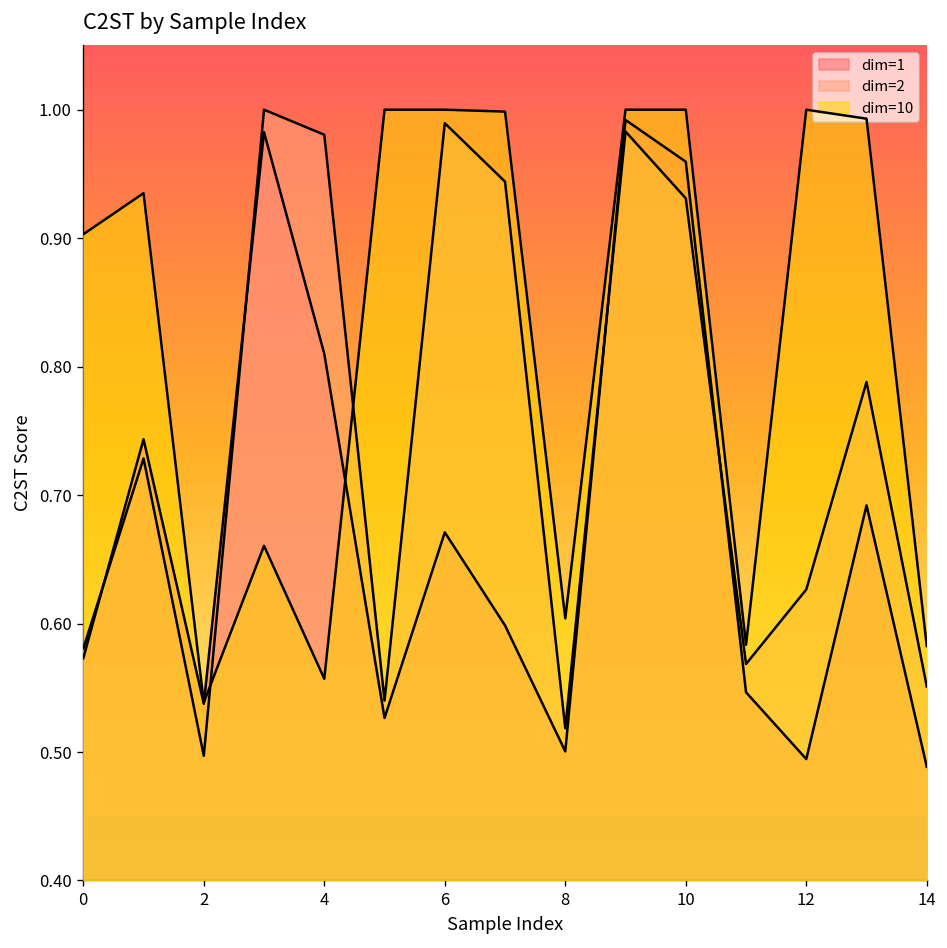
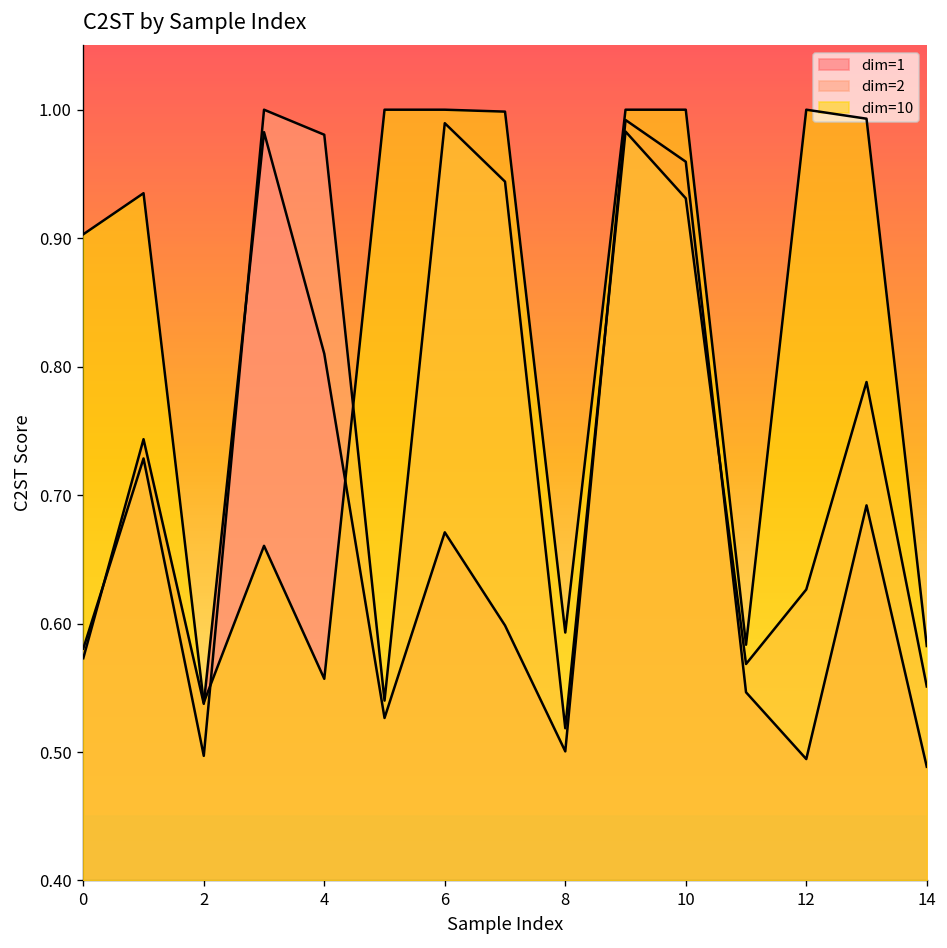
dim=10, 8: 0.604 -> 0.593
